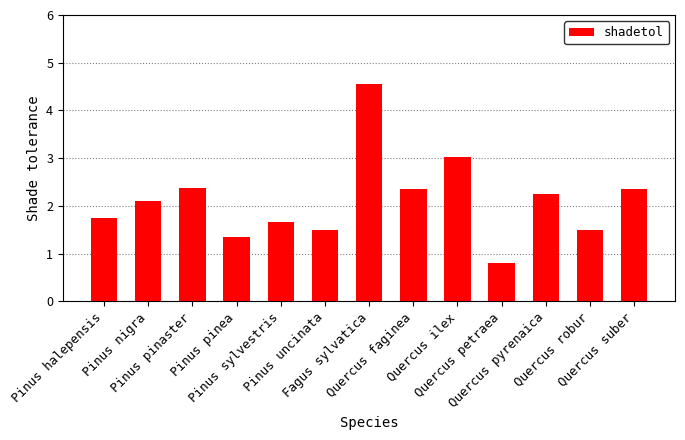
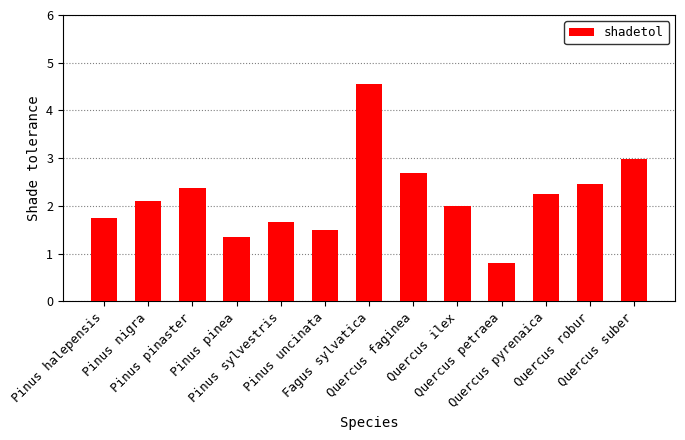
Quercus faginea: 2.4 -> 2.7
Quercus ilex: 3.0 -> 2.0
Quercus robur: 1.5 -> 2.5
Quercus suber: 2.4 -> 3.0
